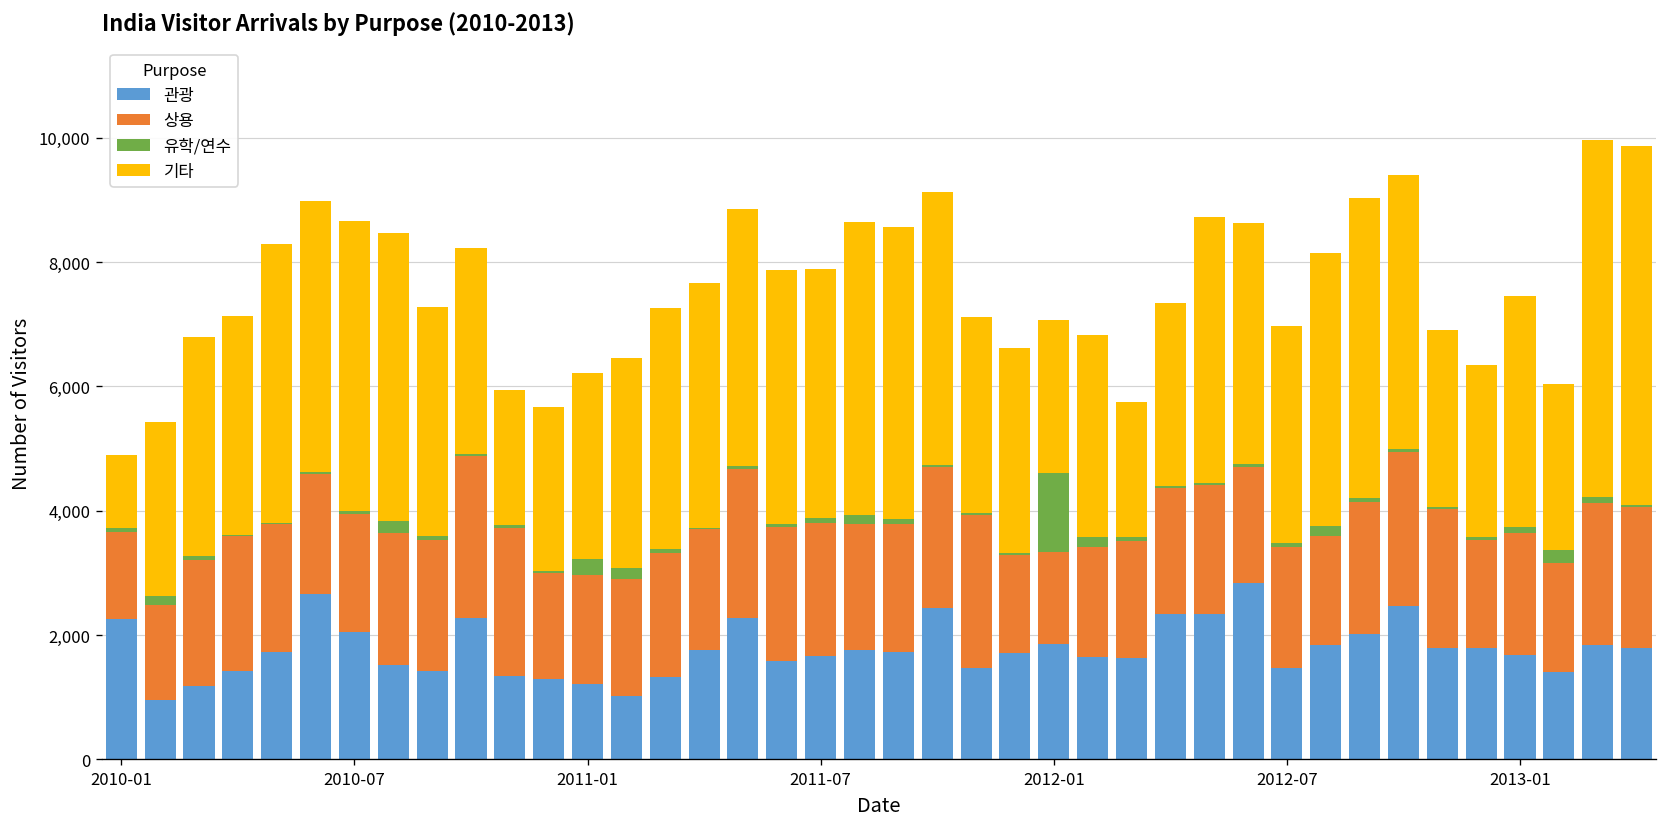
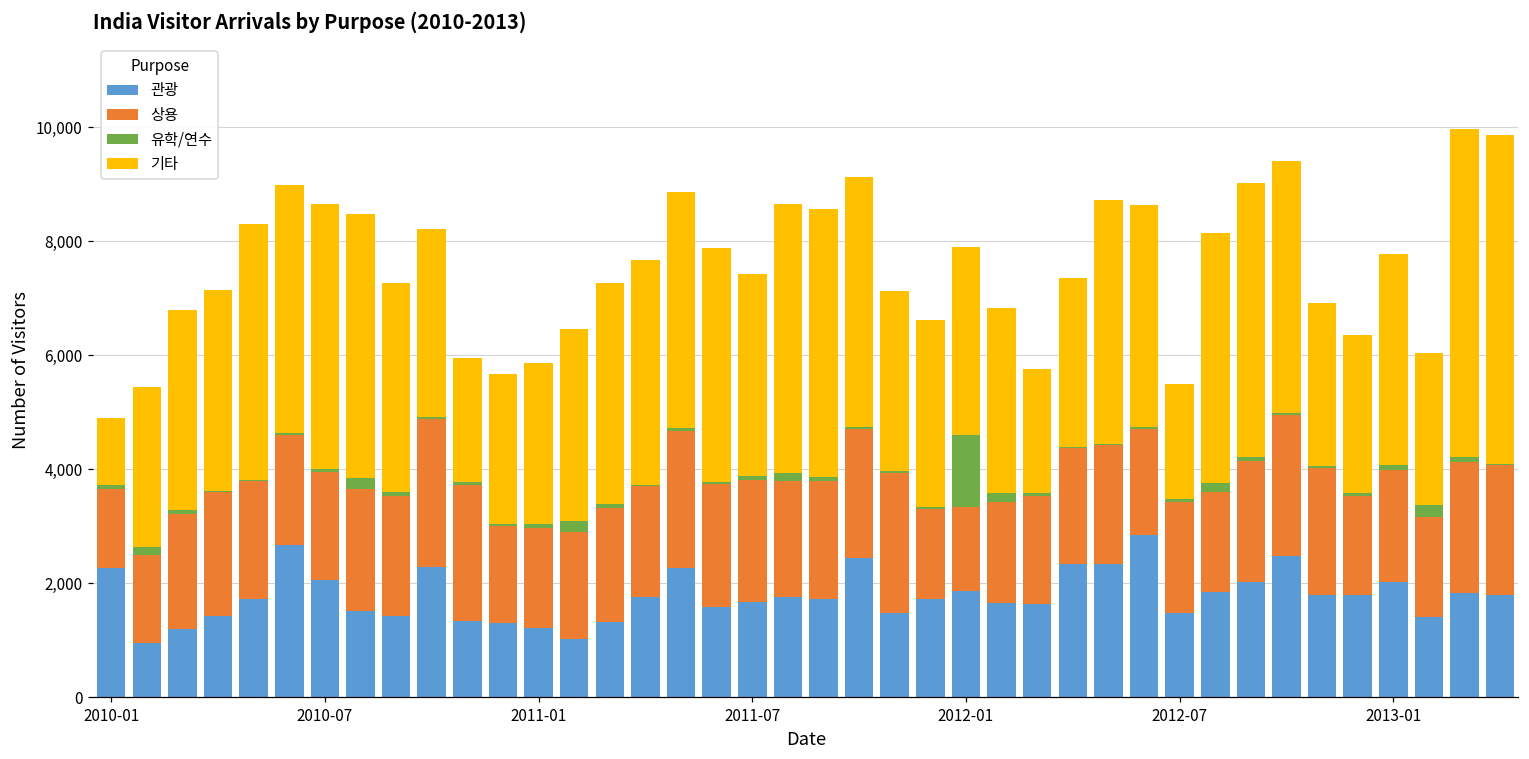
유학/연수, 2011-01: 300 -> 100
기타, 2011-01: 3,000 -> 2,800
기타, 2011-07: 4,000 -> 3,600
기타, 2012-01: 2,500 -> 3,300
기타, 2012-07: 3,500 -> 2,000
관광, 2013-01: 1,700 -> 2,000
